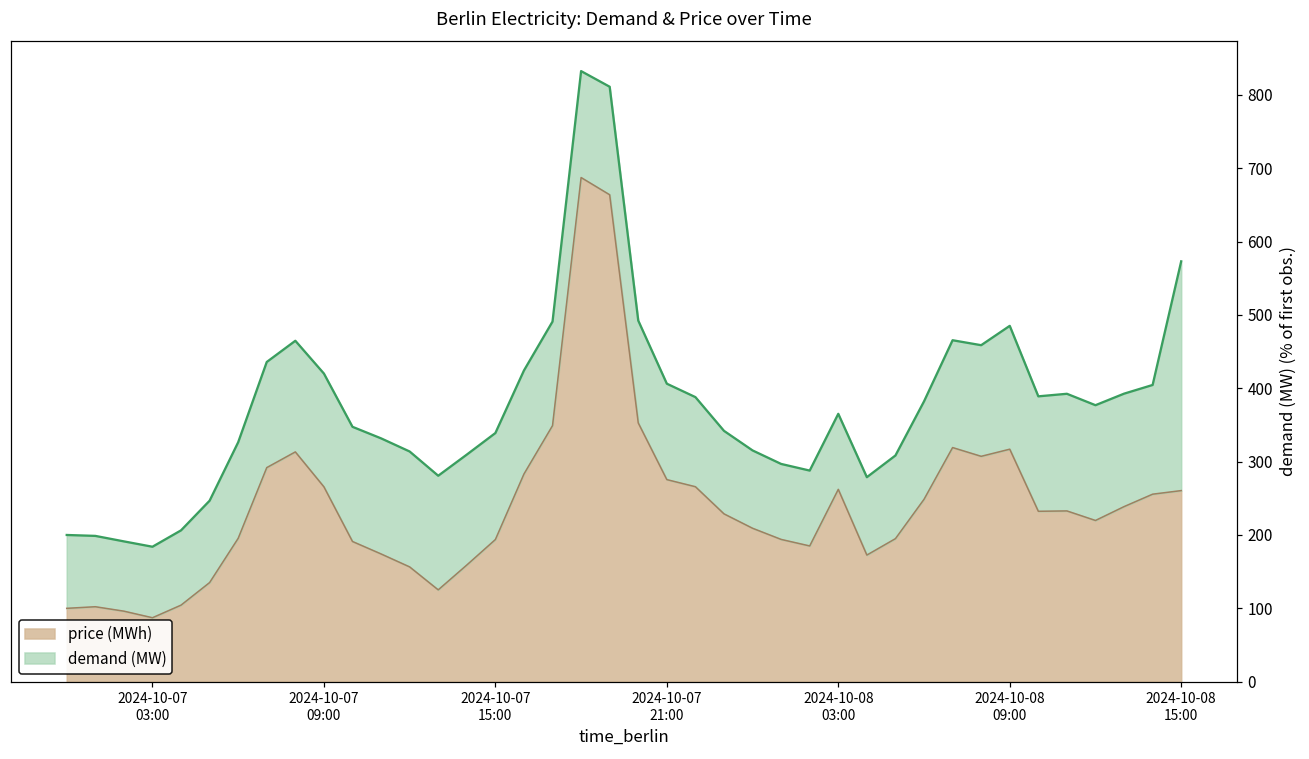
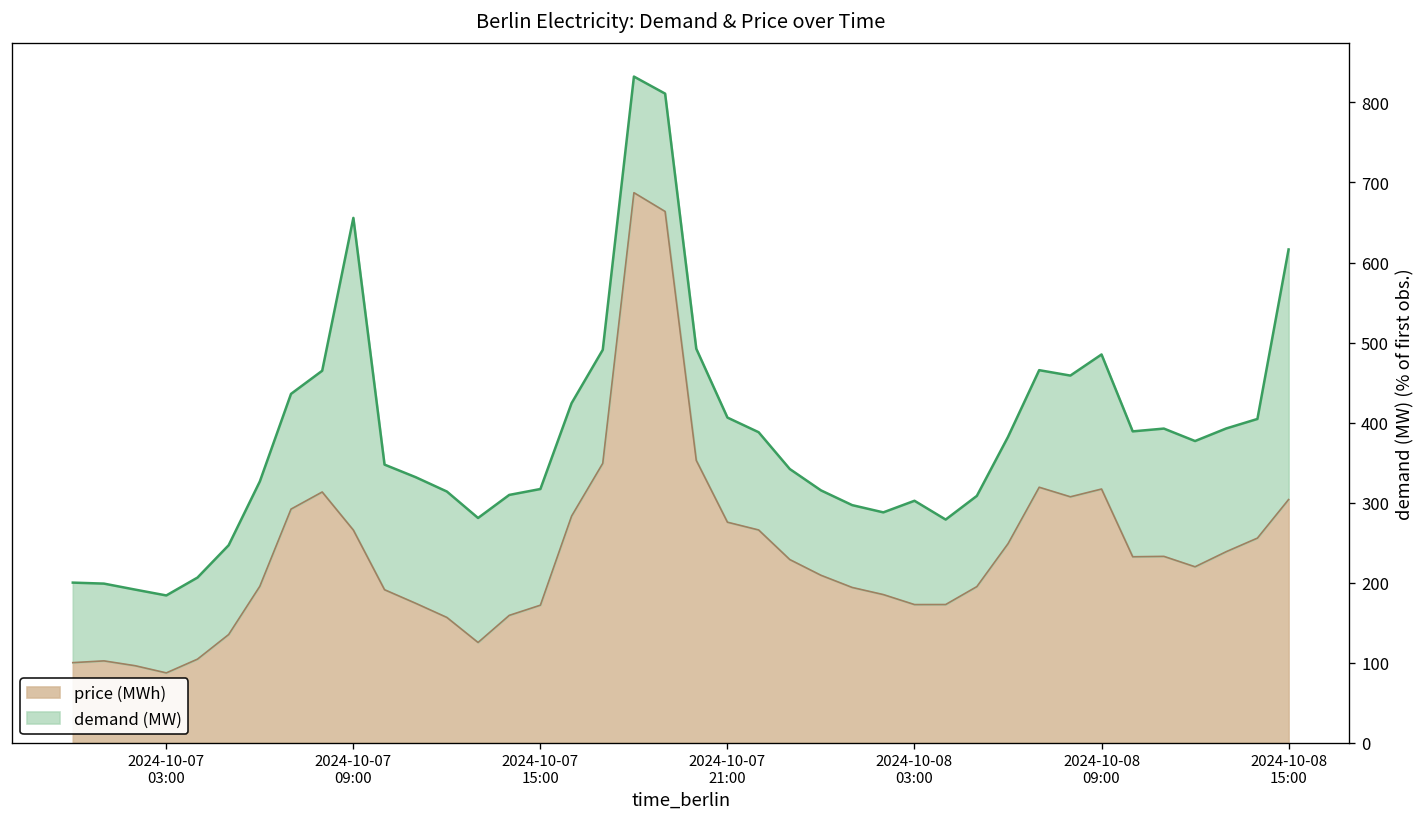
demand (MW), 2024-10-07 09:00: 150 -> 390
price (MWh), 2024-10-07 15:00: 190 -> 170
price (MWh), 2024-10-08 03:00: 260 -> 170
demand (MW), 2024-10-08 03:00: 100 -> 130
price (MWh), 2024-10-08 15:00: 260 -> 300
